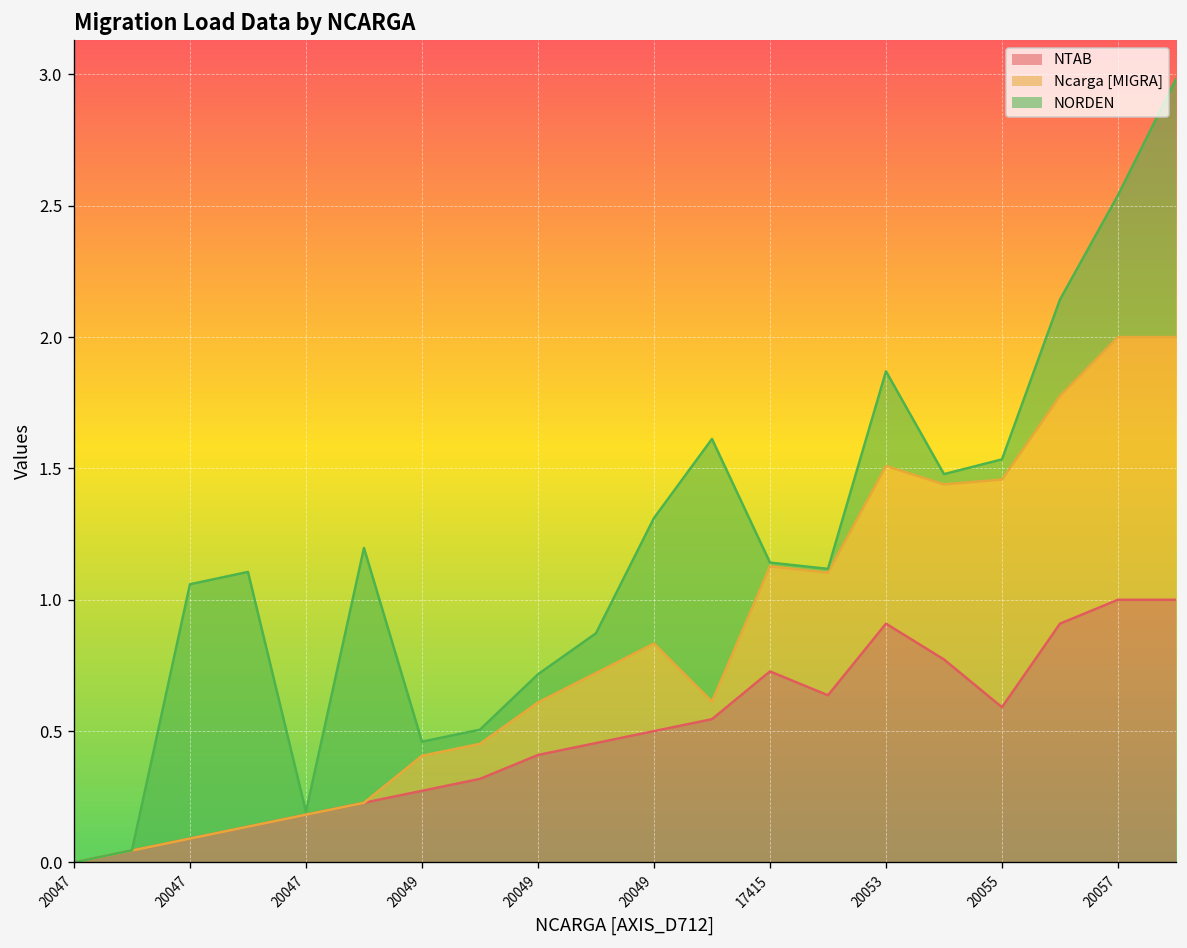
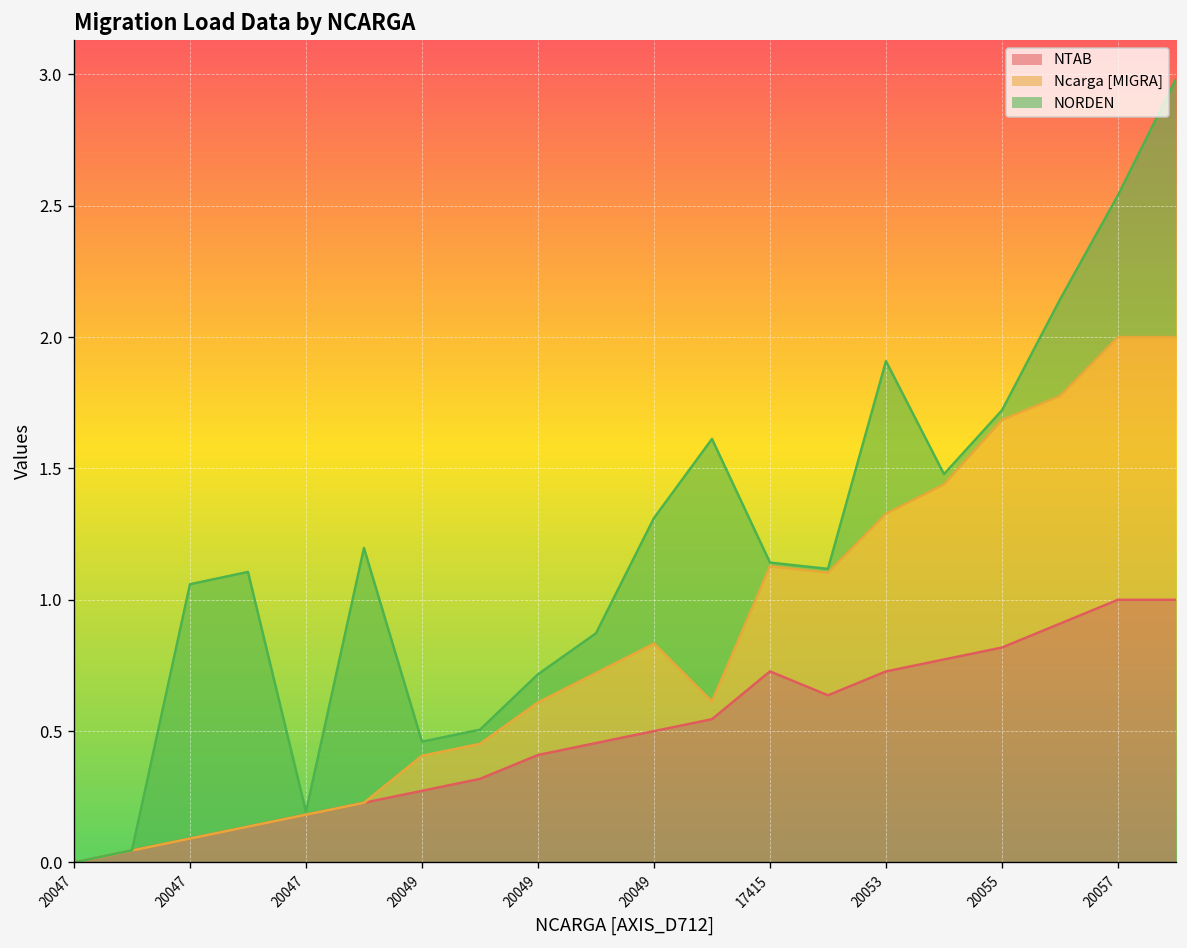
NTAB, 20053: 0.91 -> 0.73
NORDEN, 20053: 0.36 -> 0.58
NTAB, 20055: 0.59 -> 0.82
NORDEN, 20055: 0.08 -> 0.04
